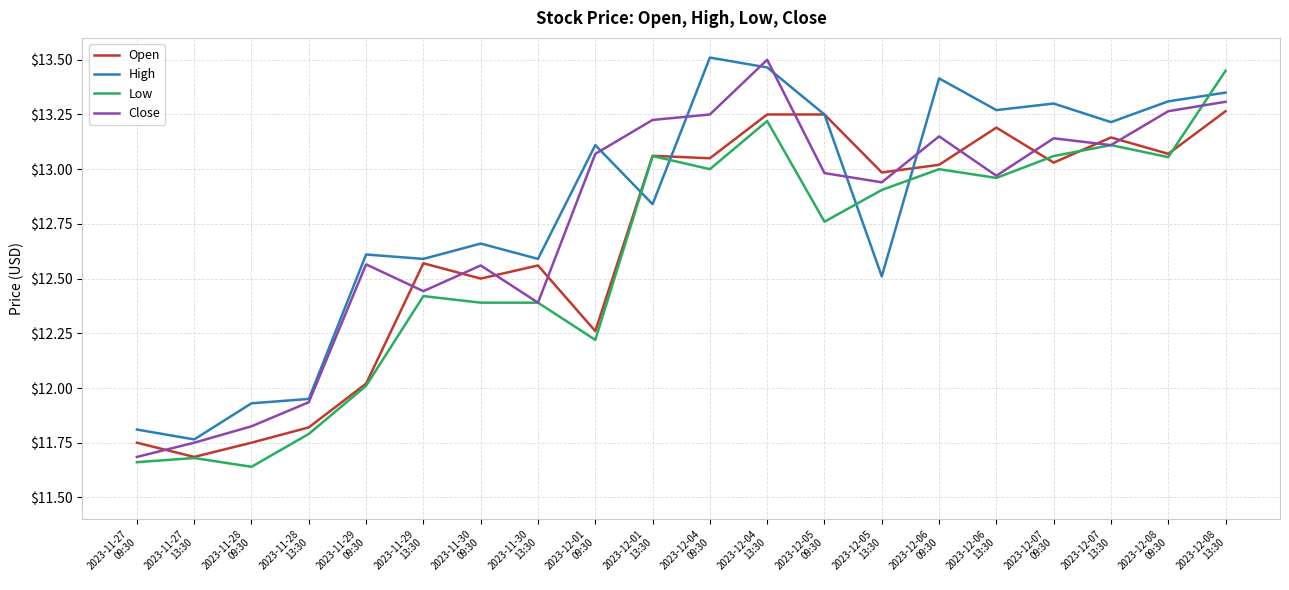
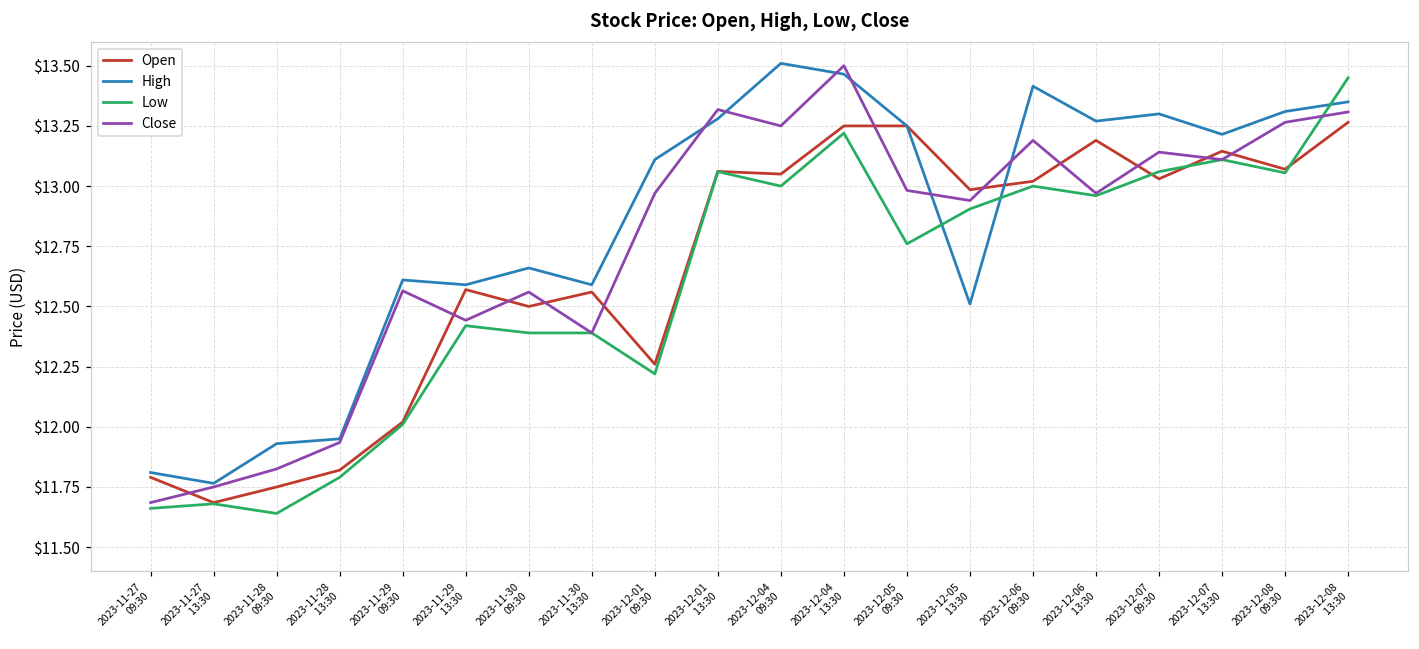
Open, 2023-11-27 09:30: $11.75 -> $11.79
Close, 2023-12-01 09:30: $13.07 -> $12.97
High, 2023-12-01 13:30: $12.84 -> $13.28
Close, 2023-12-01 13:30: $13.23 -> $13.32
Close, 2023-12-06 09:30: $13.15 -> $13.19
